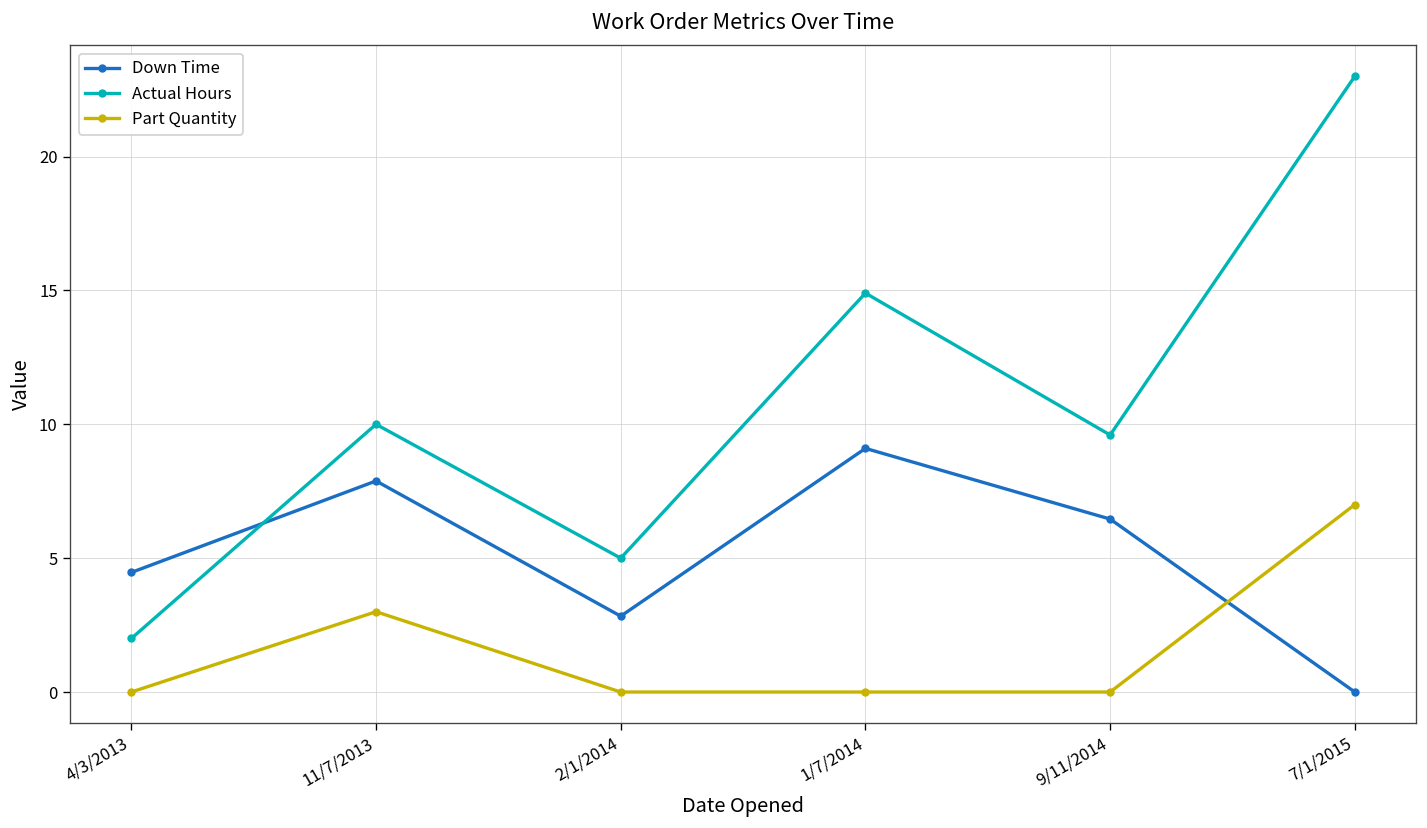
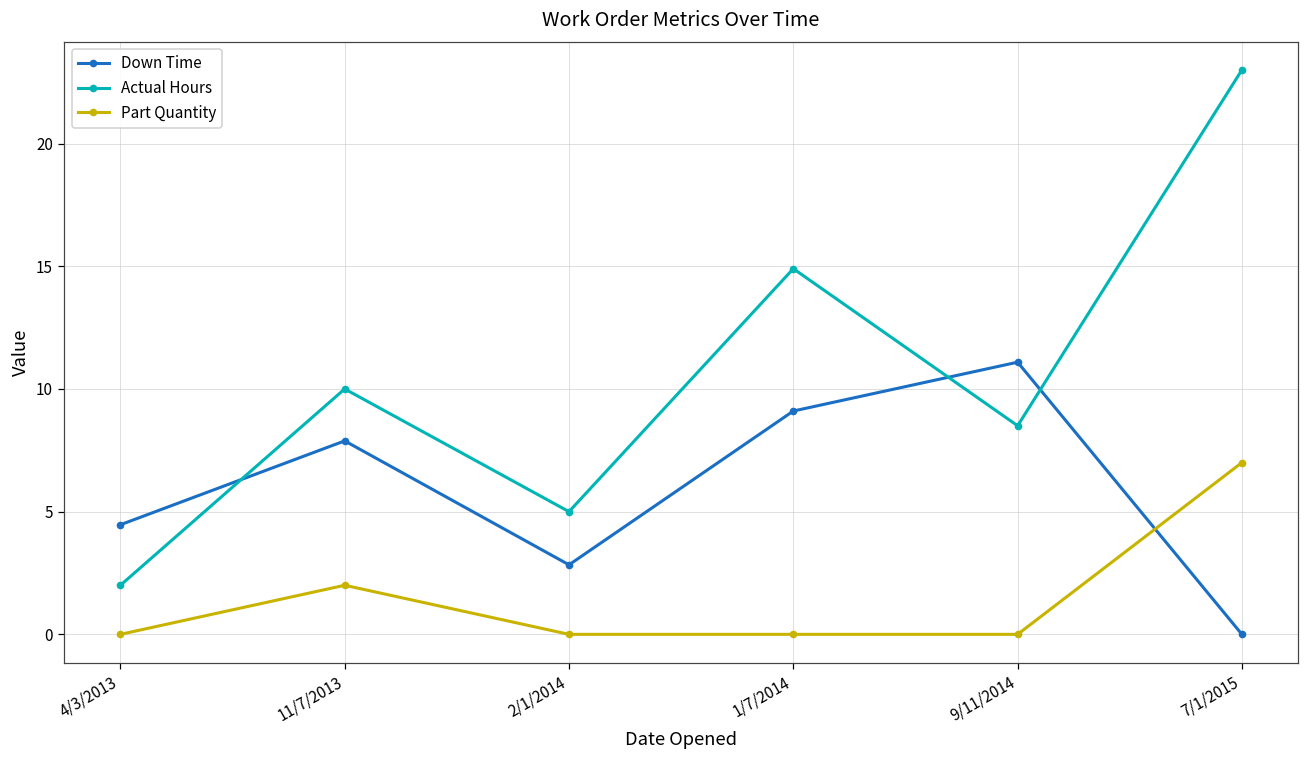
Part Quantity, 11/7/2013: 3 -> 2
Down Time, 9/11/2014: 6.5 -> 11.1
Actual Hours, 9/11/2014: 9.6 -> 8.5
